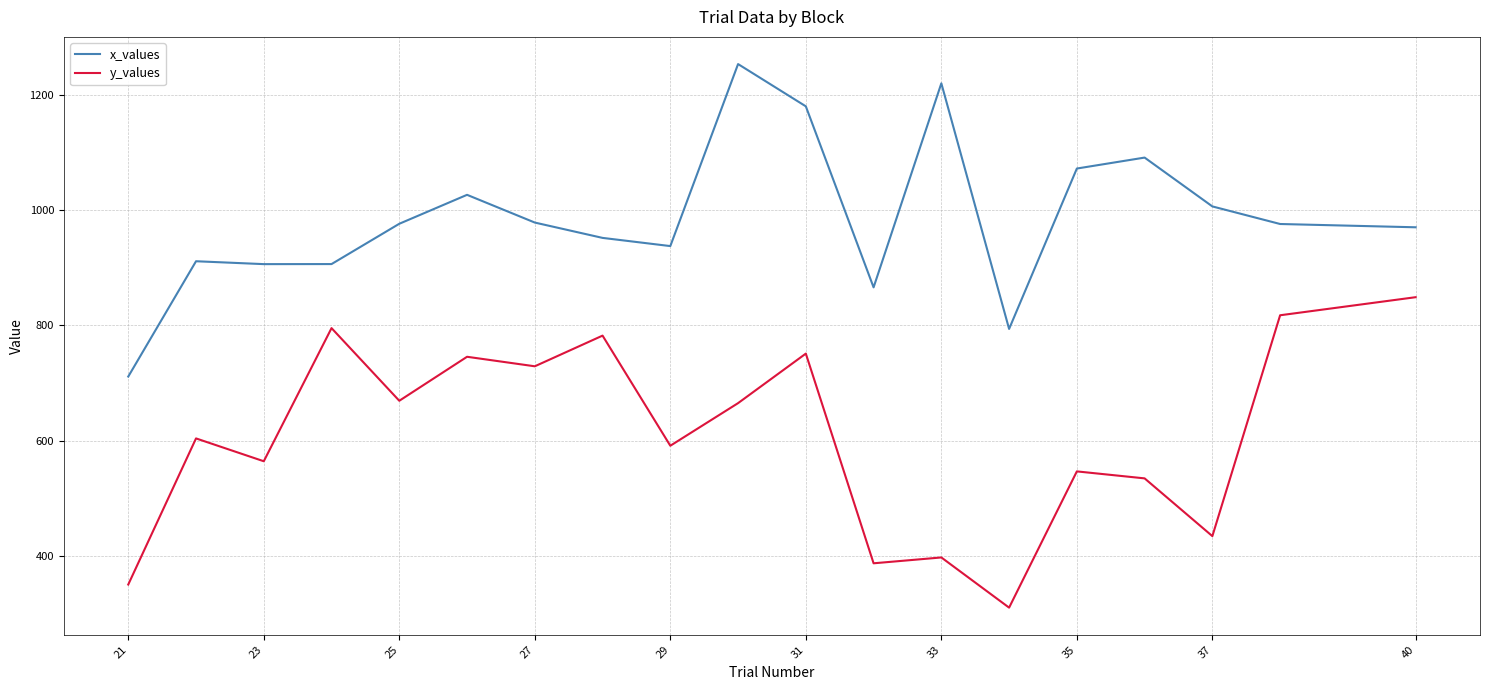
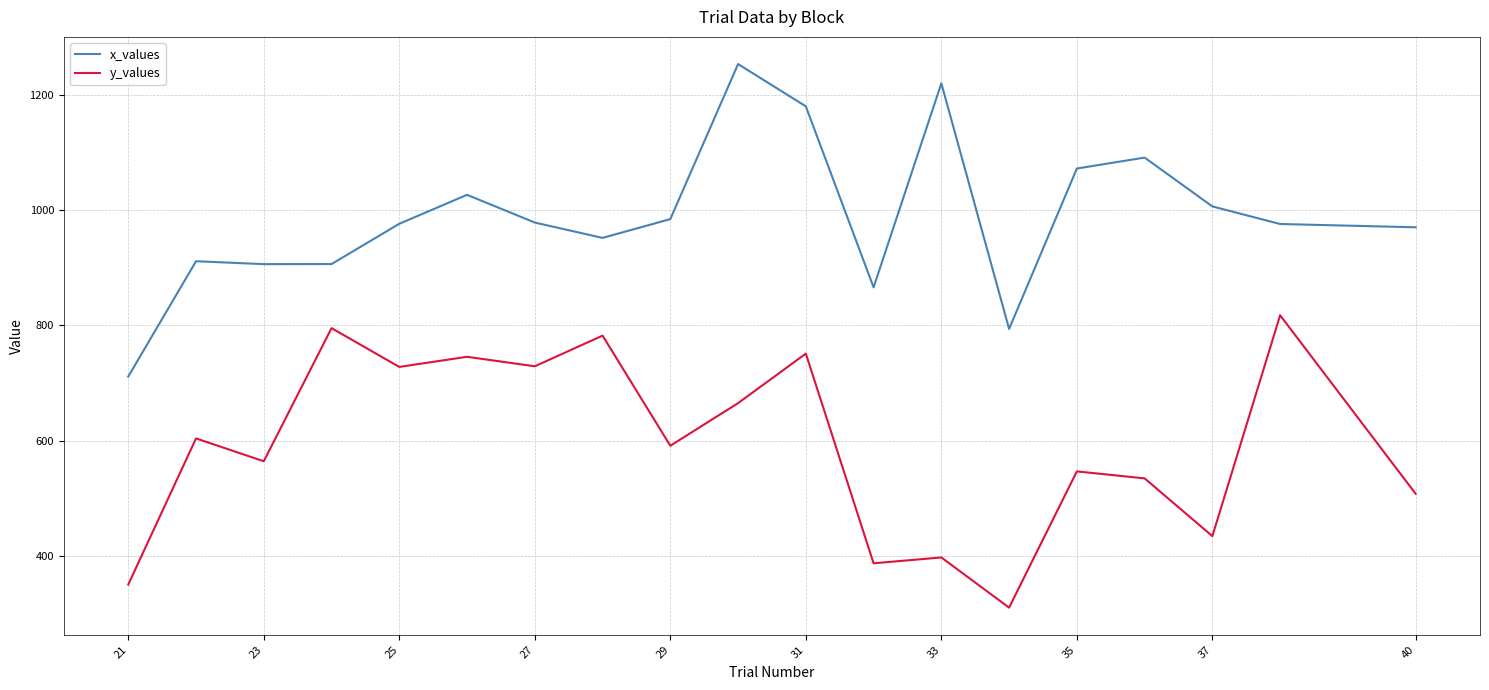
y_values, 25: 670 -> 730
x_values, 29: 940 -> 980
y_values, 40: 850 -> 510
